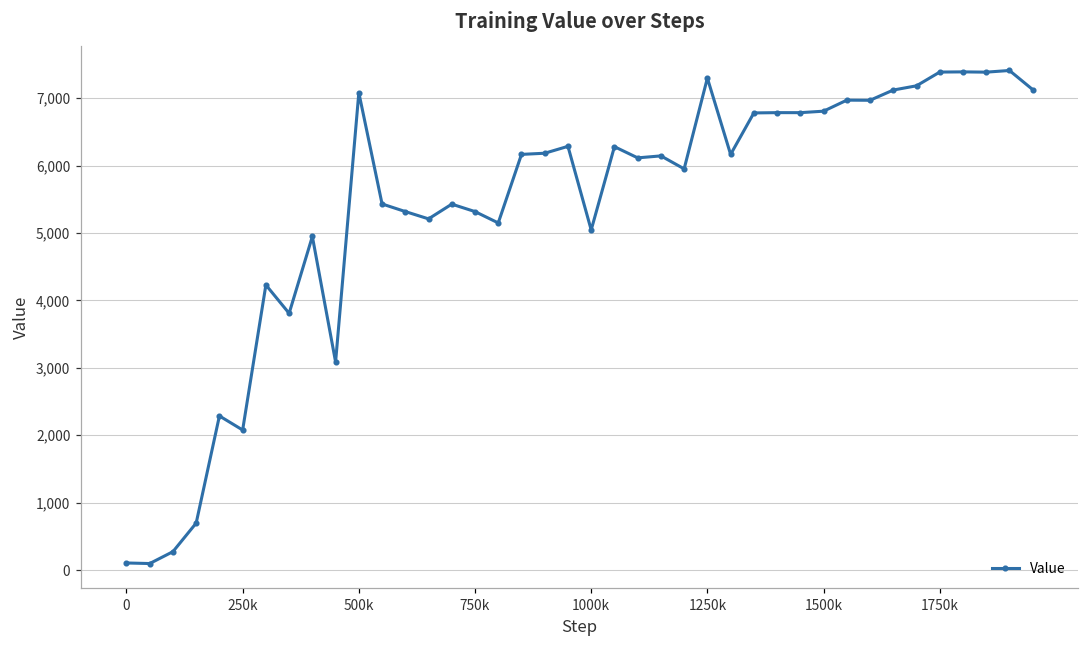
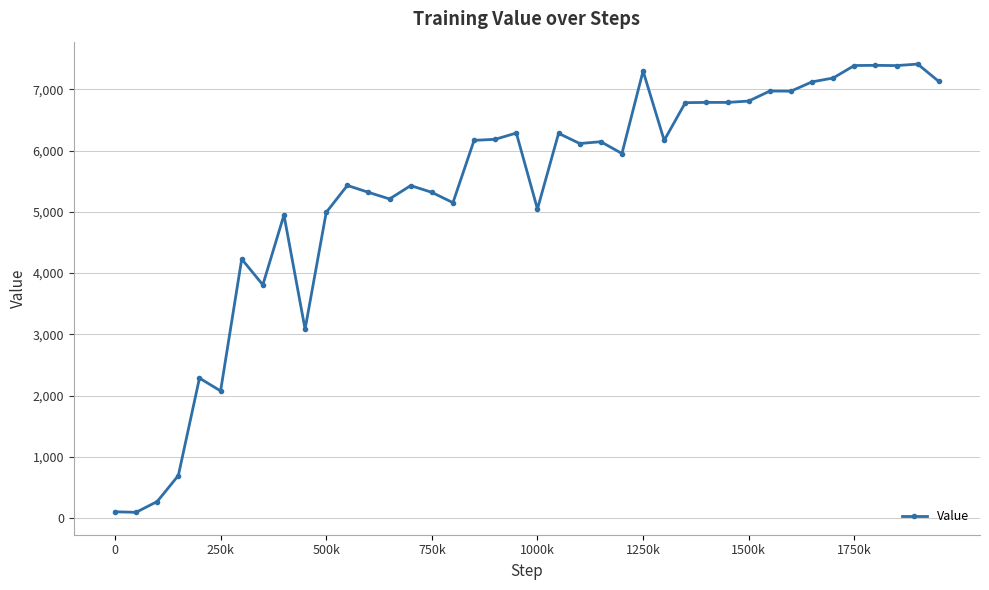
500k: 7,100 -> 5,000
